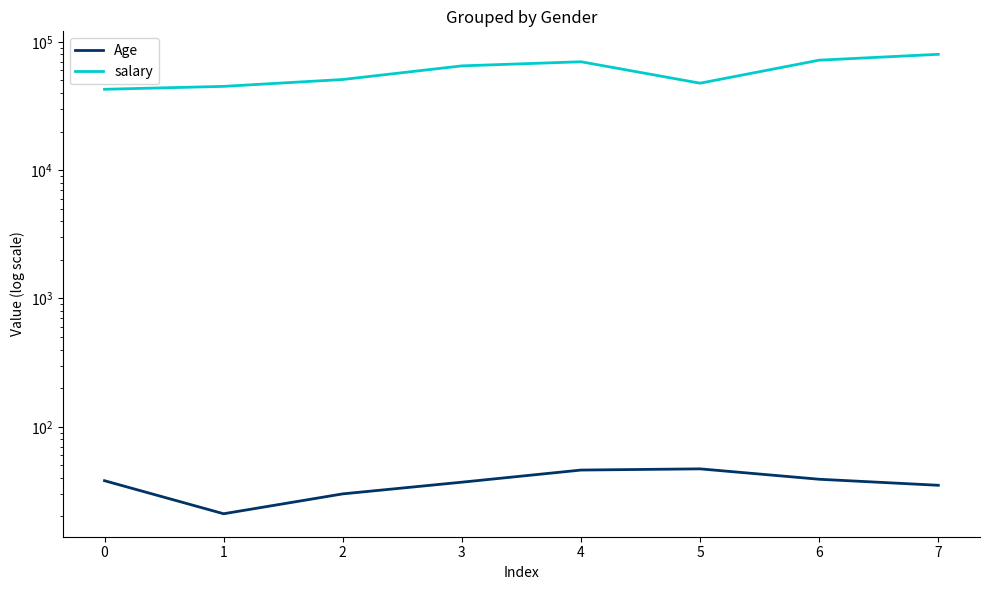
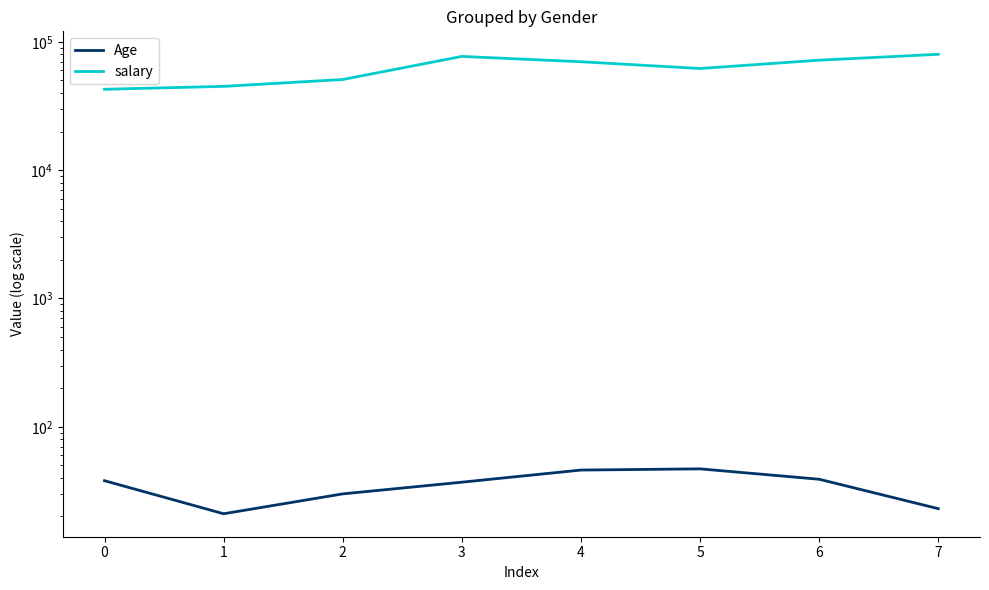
salary, 3: 70000 -> 80000
salary, 5: 48000 -> 60000
Age, 7: 35 -> 23
